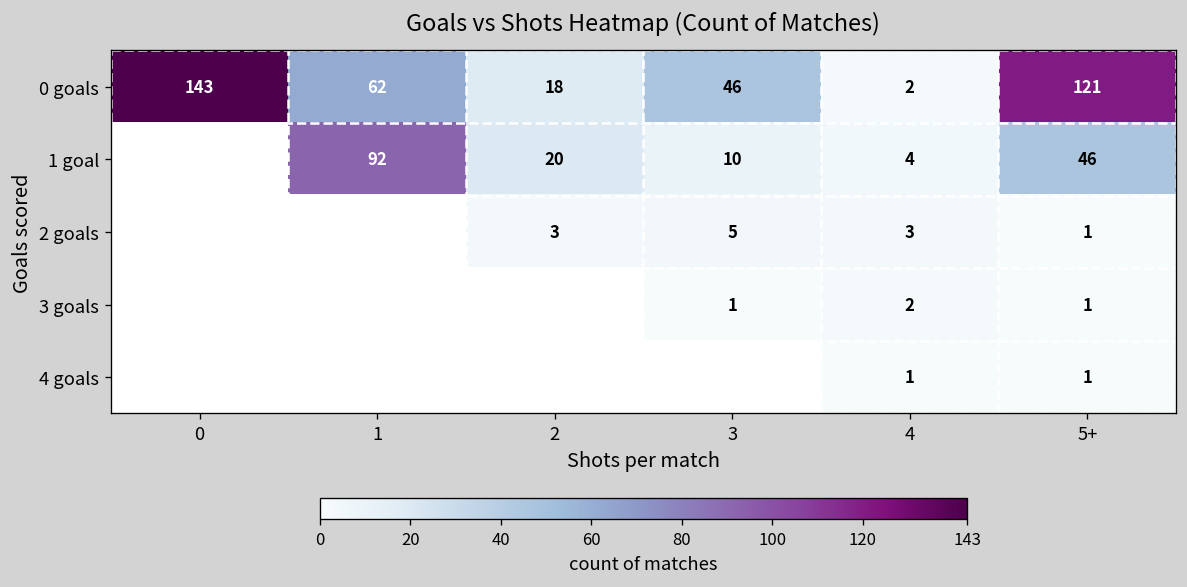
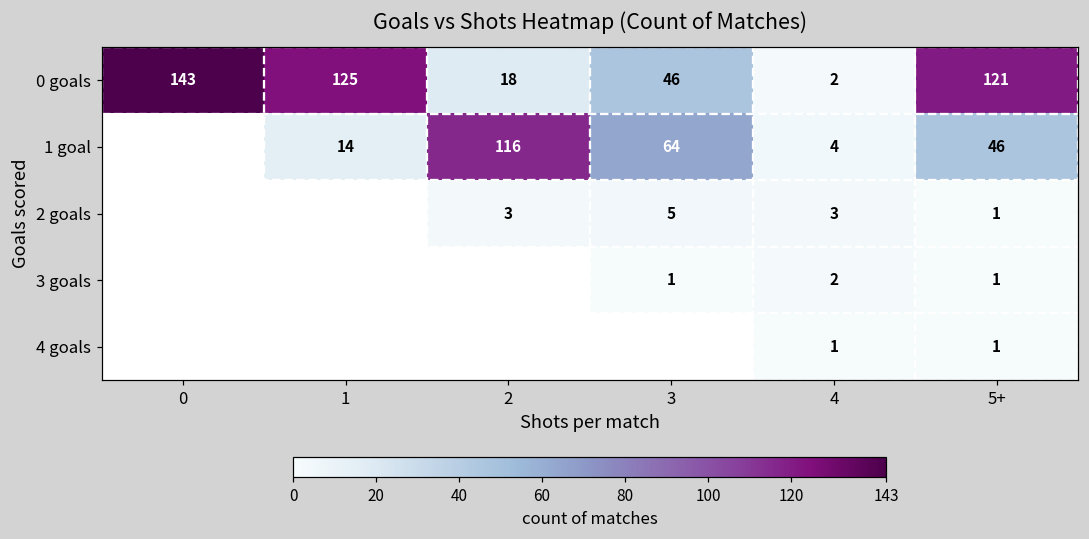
0 goals, 1: 62 -> 125
1 goal, 1: 92 -> 14
1 goal, 2: 20 -> 116
1 goal, 3: 10 -> 64
